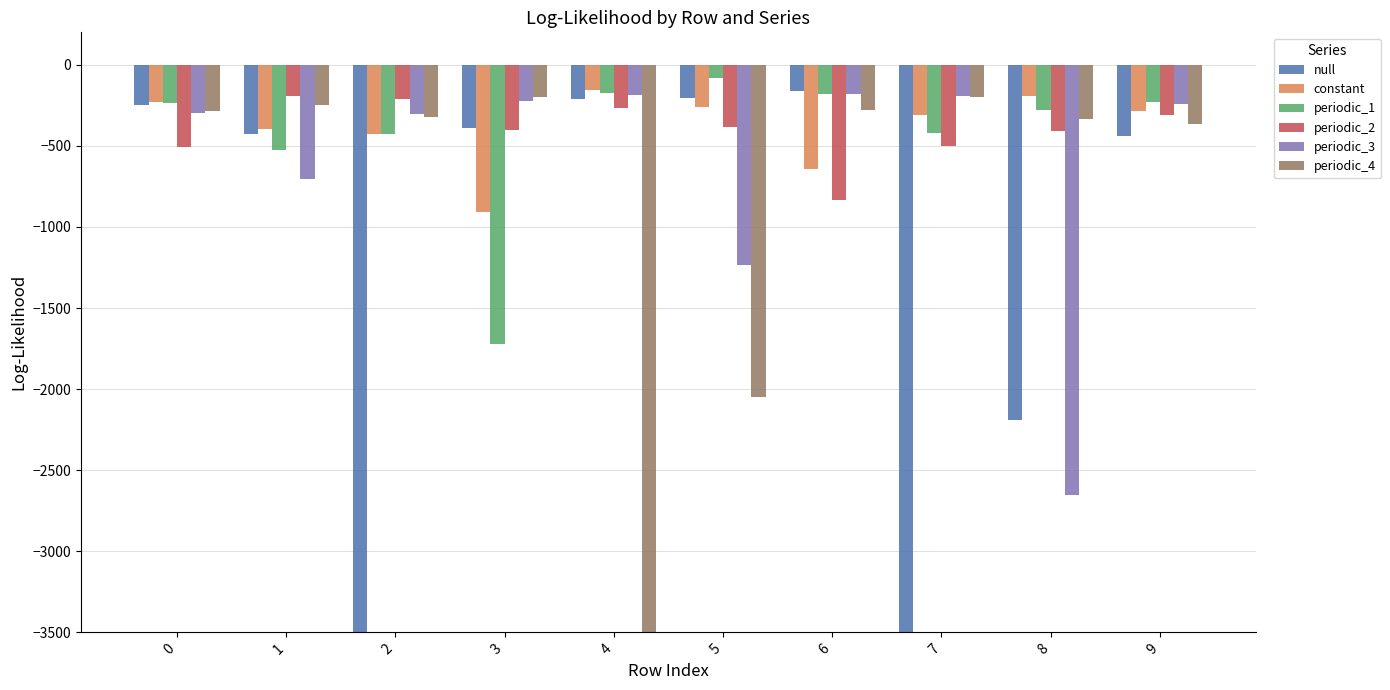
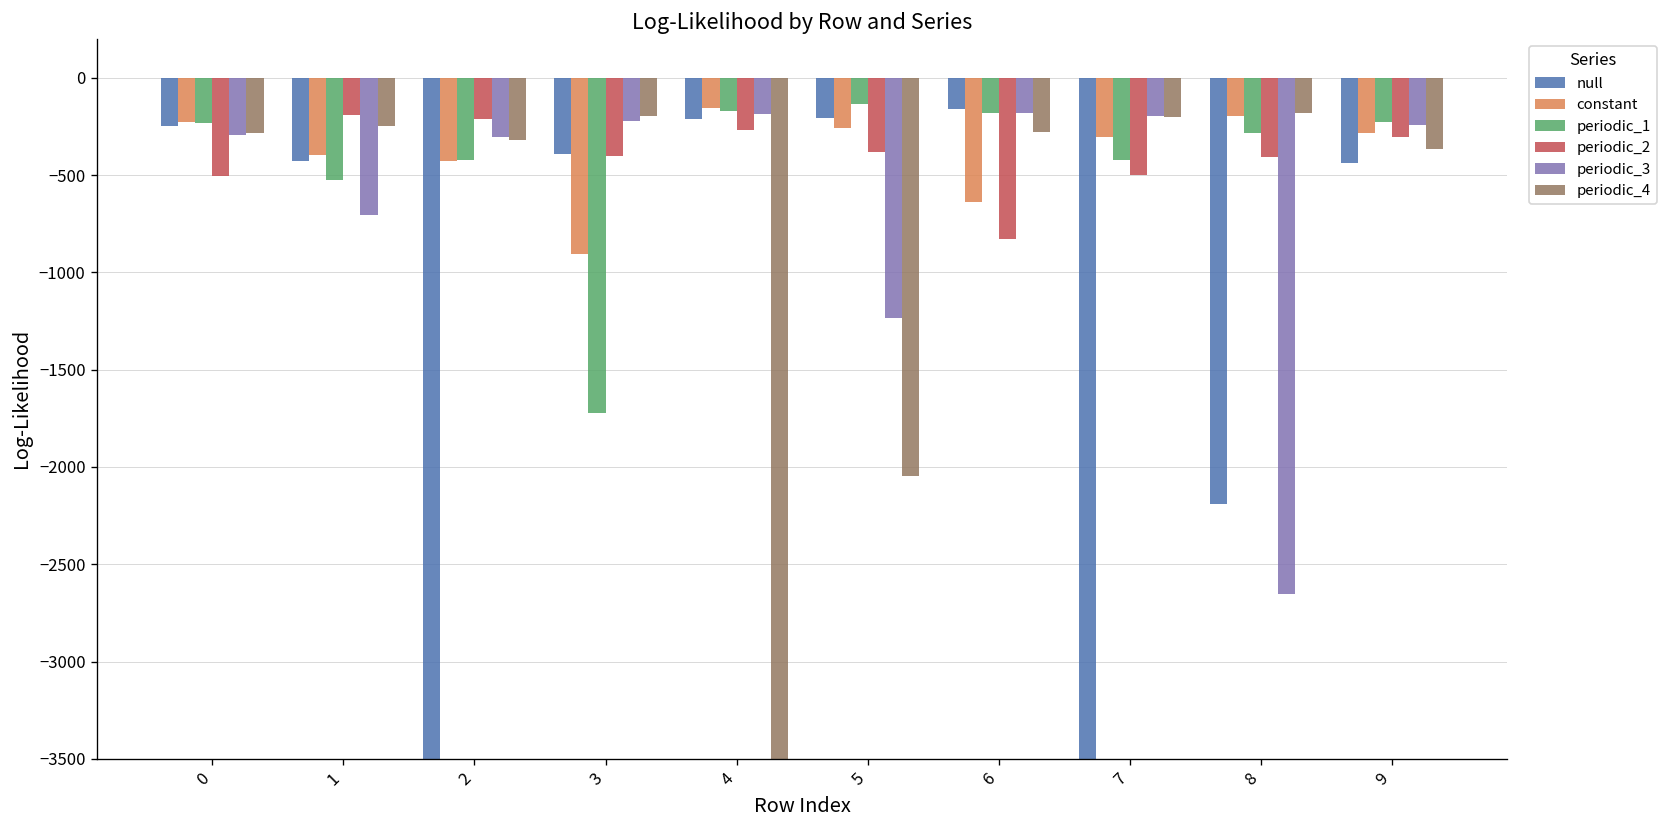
periodic_1, 5: -80 -> -140
periodic_4, 8: -330 -> -180
